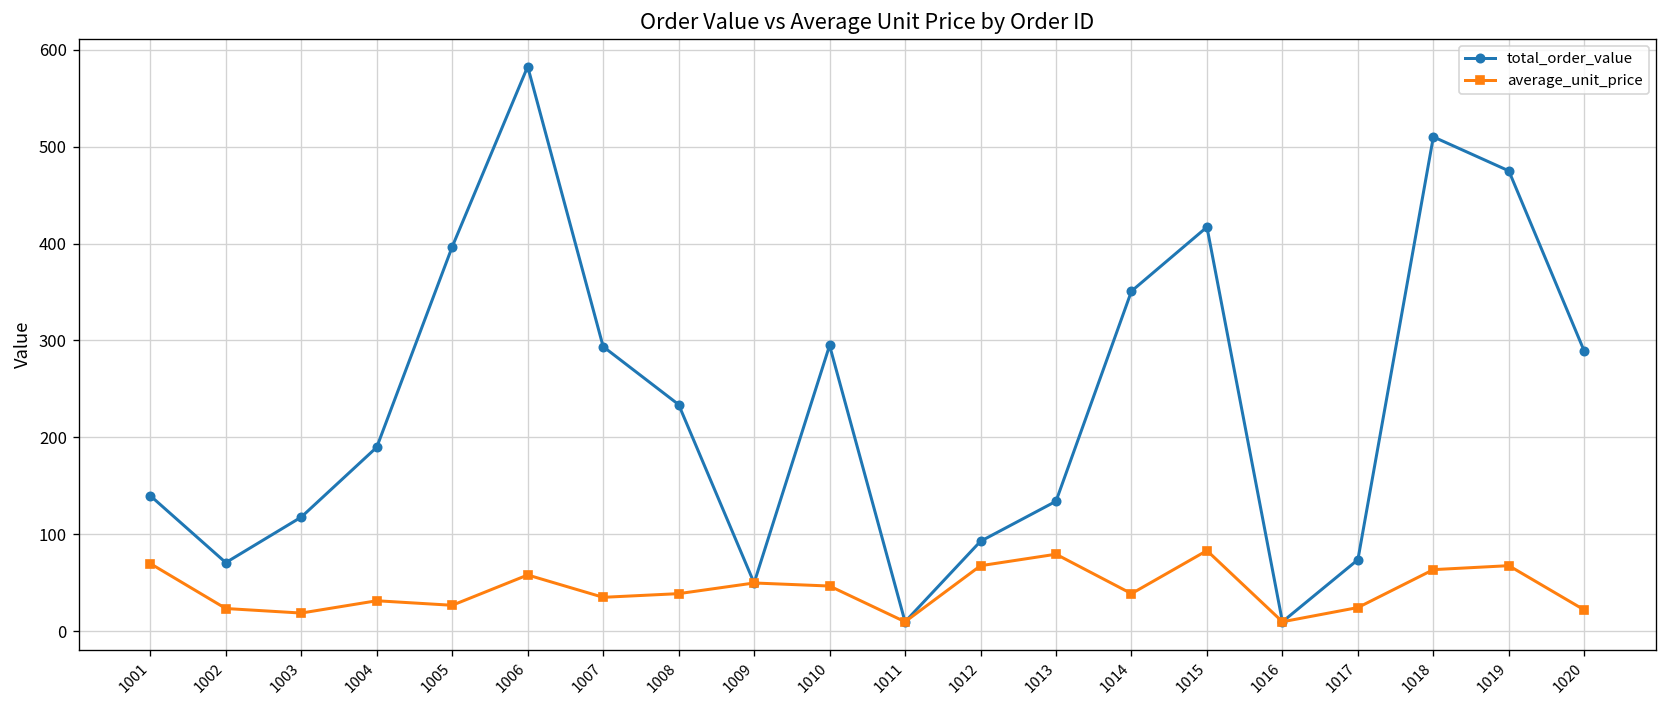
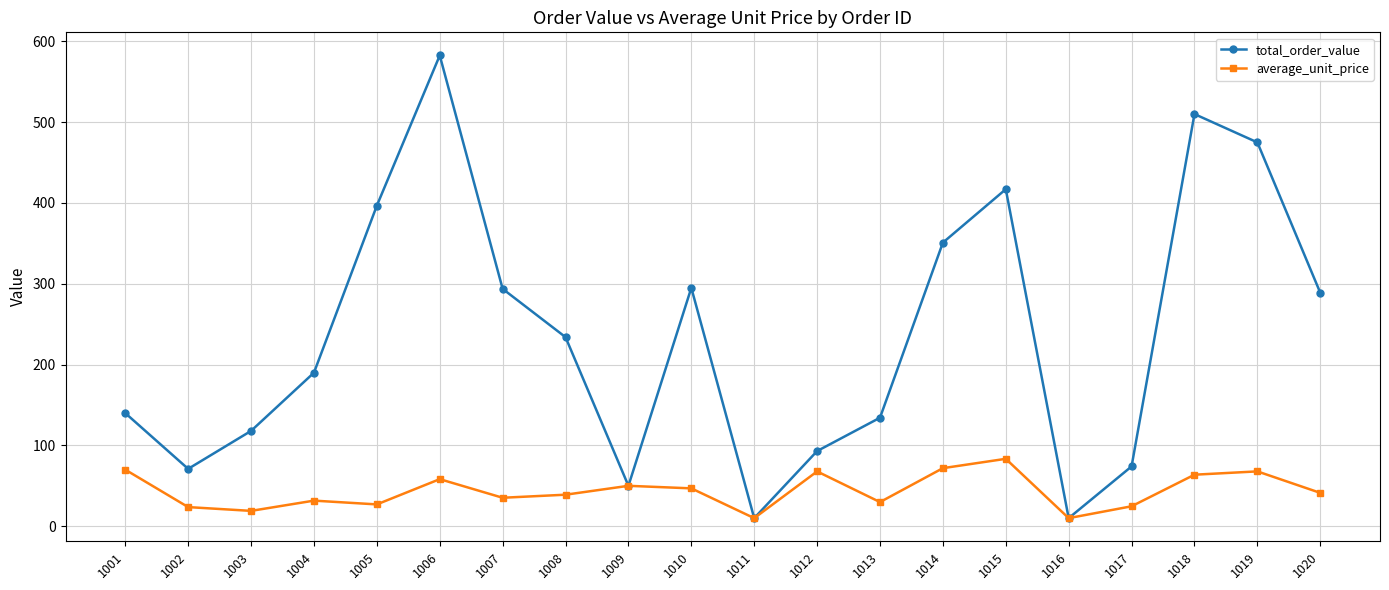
average_unit_price, 1013: 80 -> 30
average_unit_price, 1014: 40 -> 70
average_unit_price, 1020: 20 -> 40
